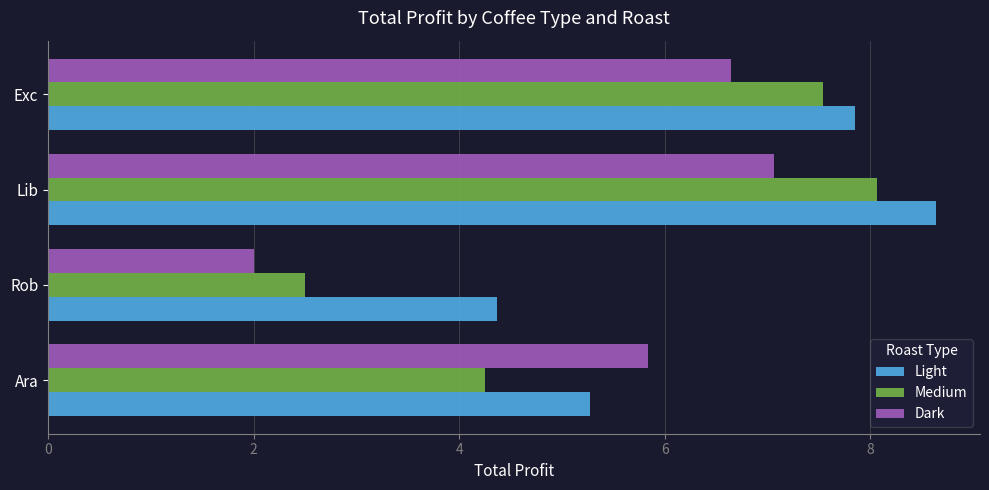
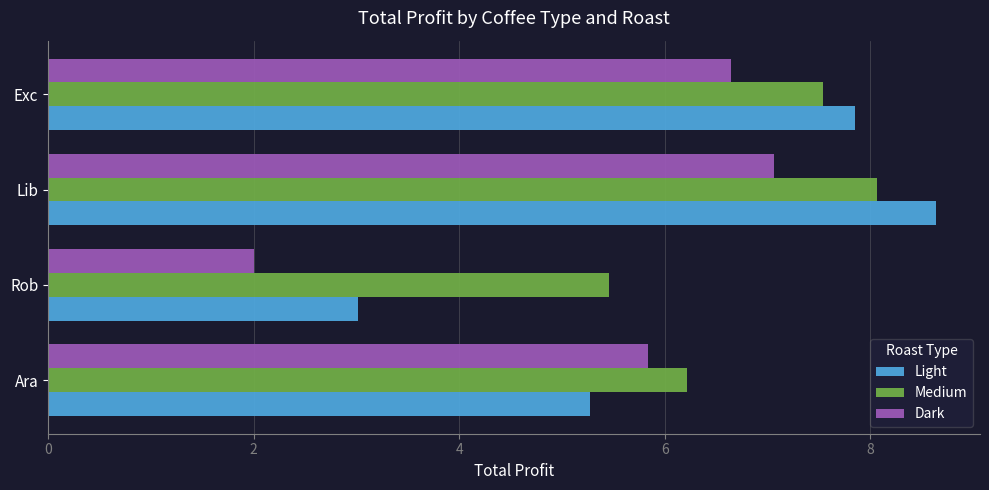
Medium, Rob: 2.50 -> 5.46
Light, Rob: 4.37 -> 3.02
Medium, Ara: 4.25 -> 6.22
